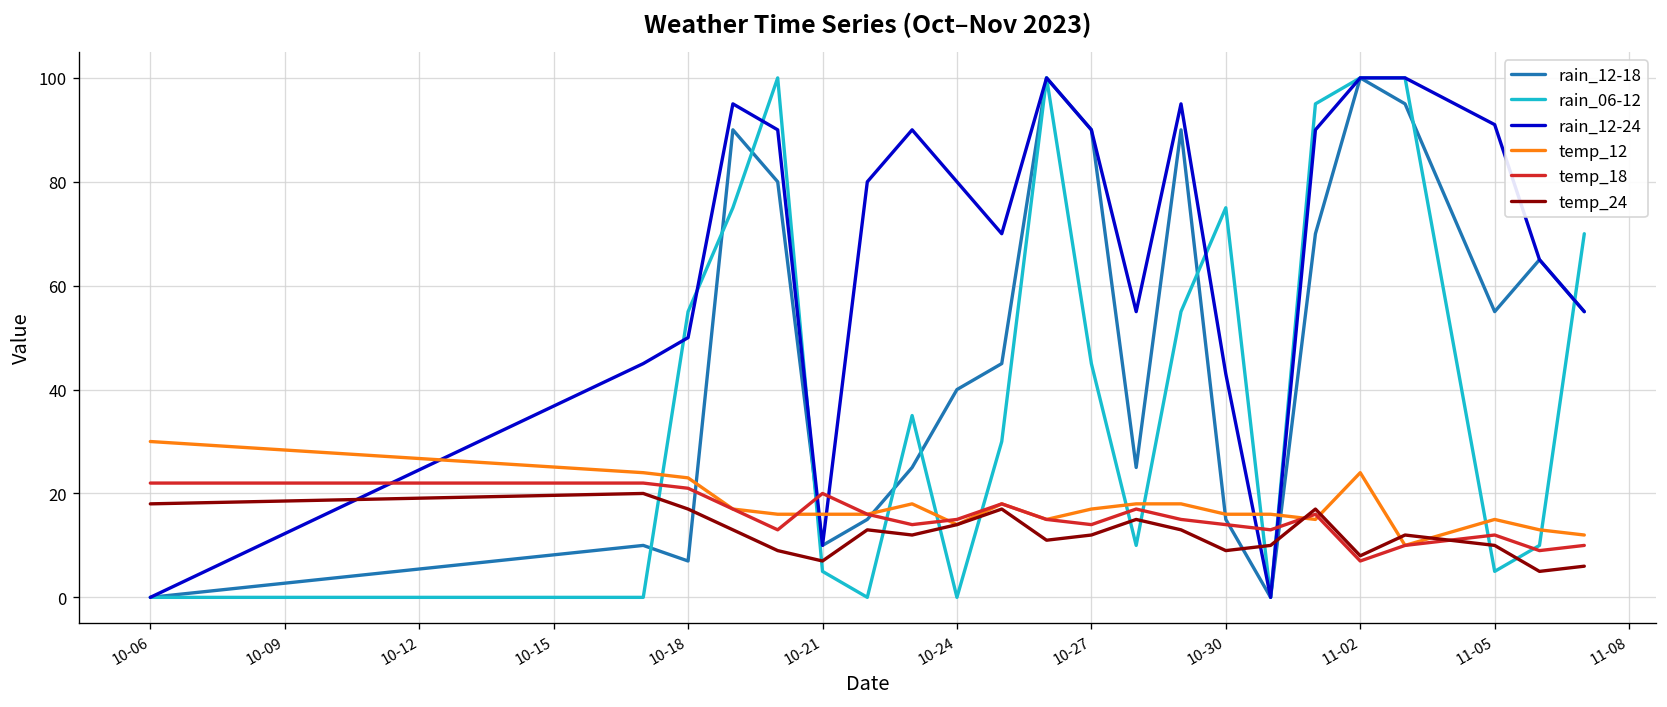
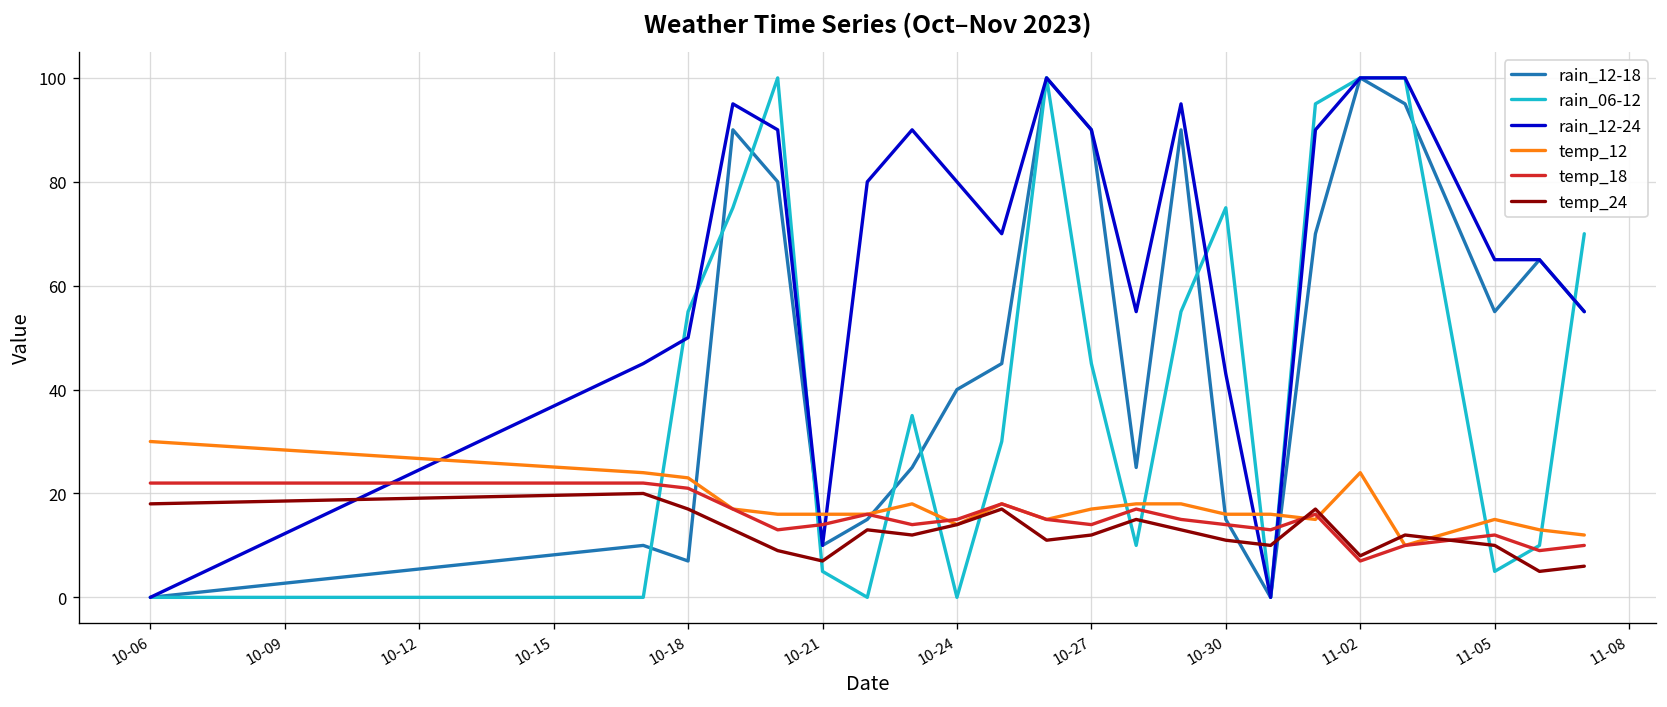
temp_18, 10-21: 20 -> 14
temp_24, 10-30: 9 -> 11
rain_12-24, 11-05: 91 -> 65
